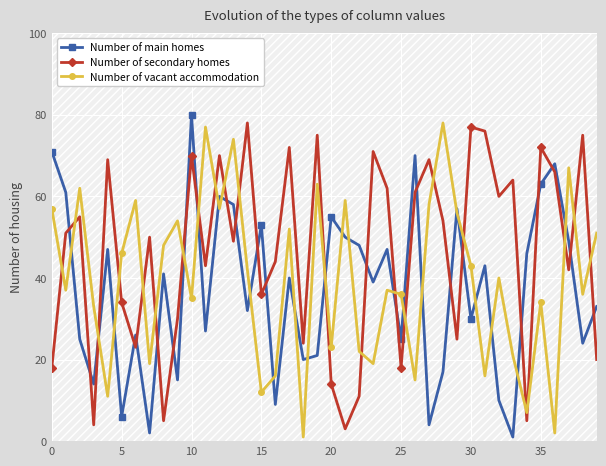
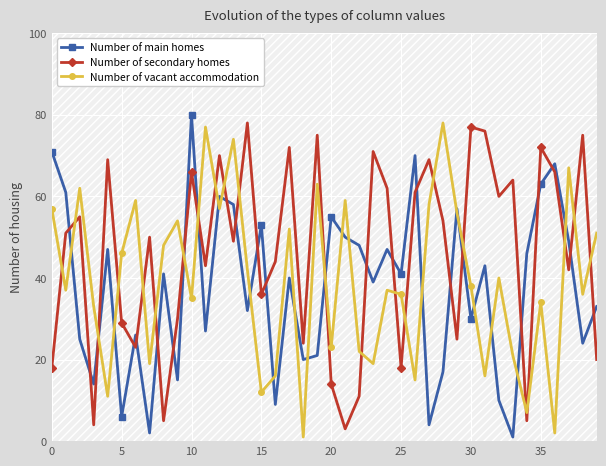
Number of secondary homes, 5: 34 -> 29
Number of secondary homes, 10: 70 -> 66
Number of main homes, 25: 25 -> 41
Number of vacant accommodation, 30: 43 -> 38
